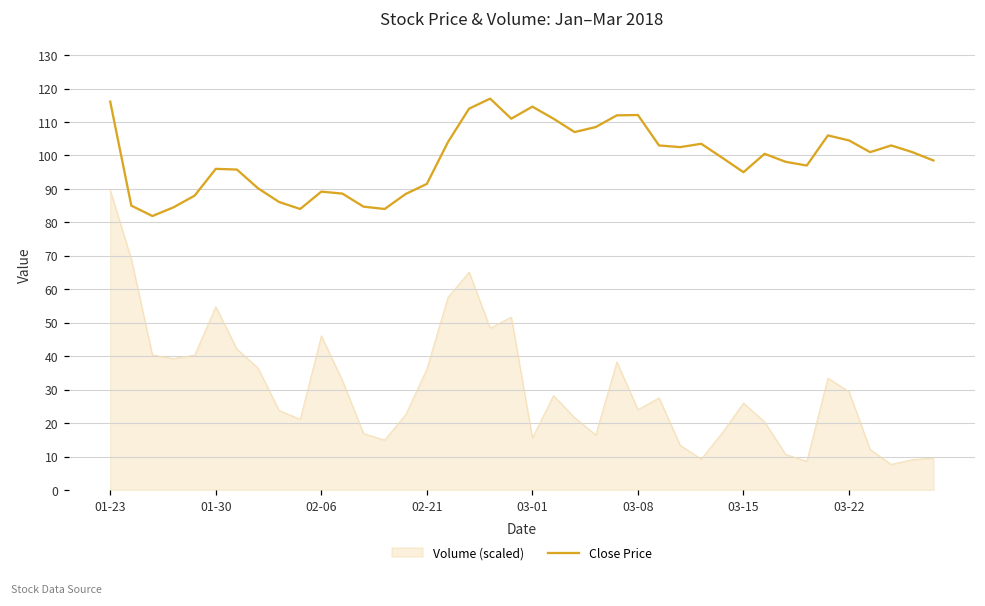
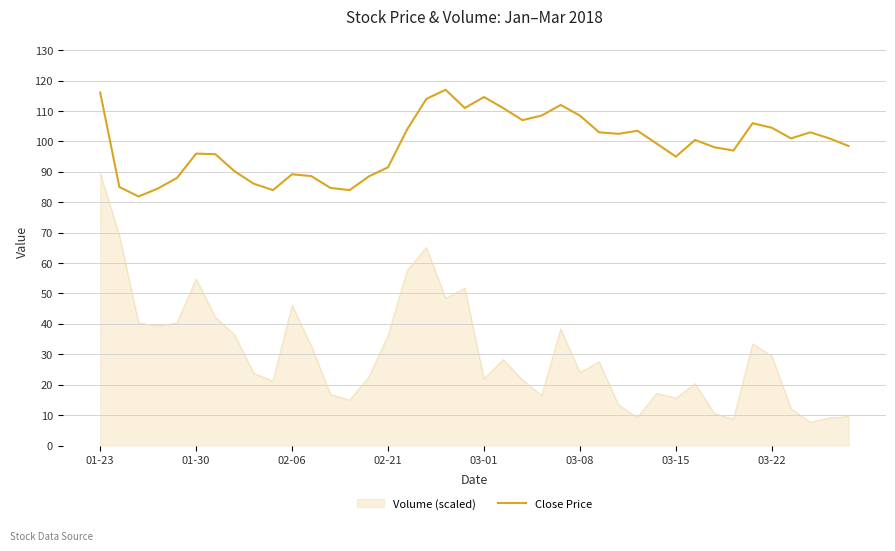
Volume (scaled), 03-01: 16 -> 22
Close Price, 03-08: 112 -> 109
Volume (scaled), 03-15: 26 -> 16
